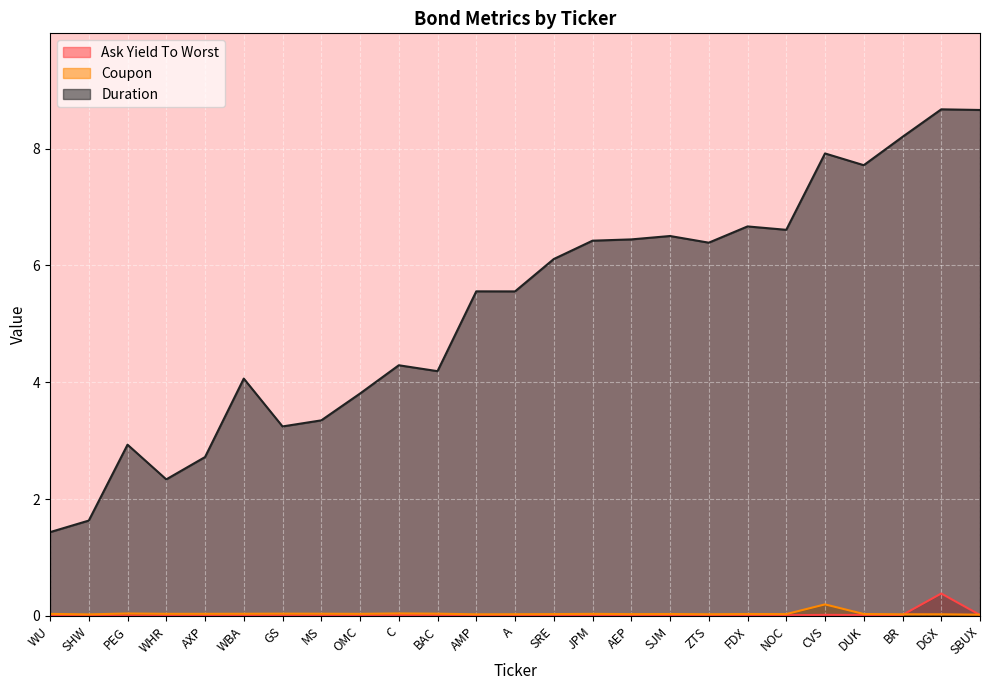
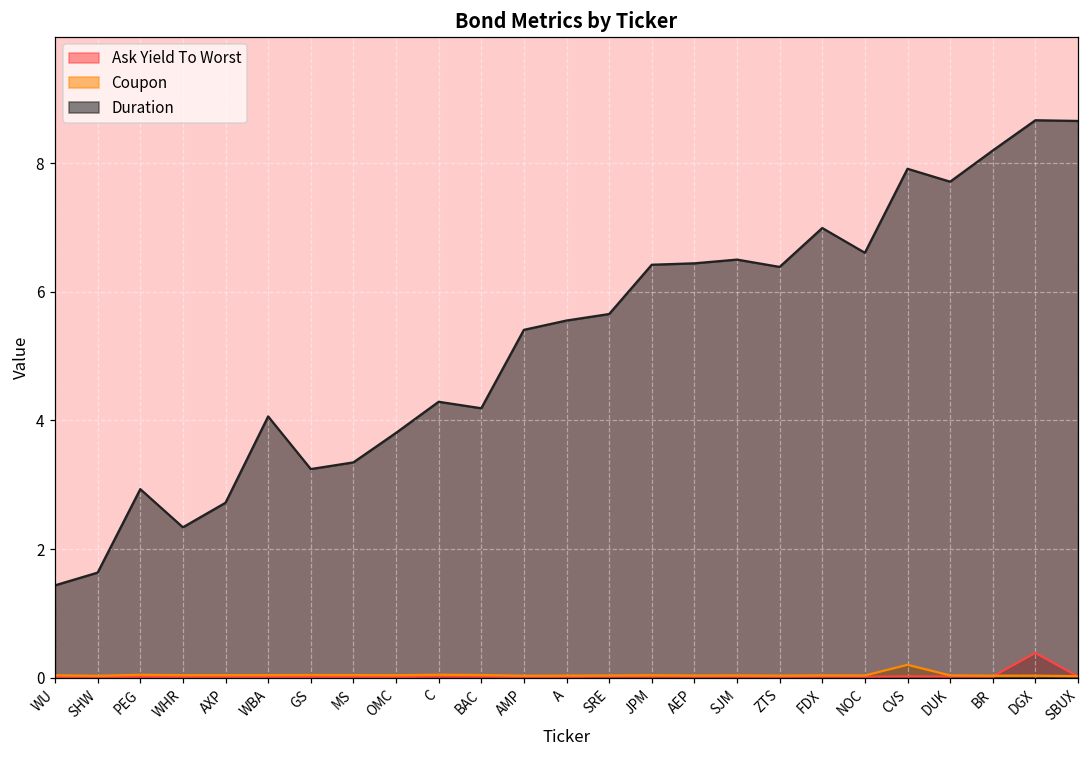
Duration, AMP: 5.6 -> 5.4
Duration, SRE: 6.1 -> 5.7
Duration, FDX: 6.7 -> 7.0
